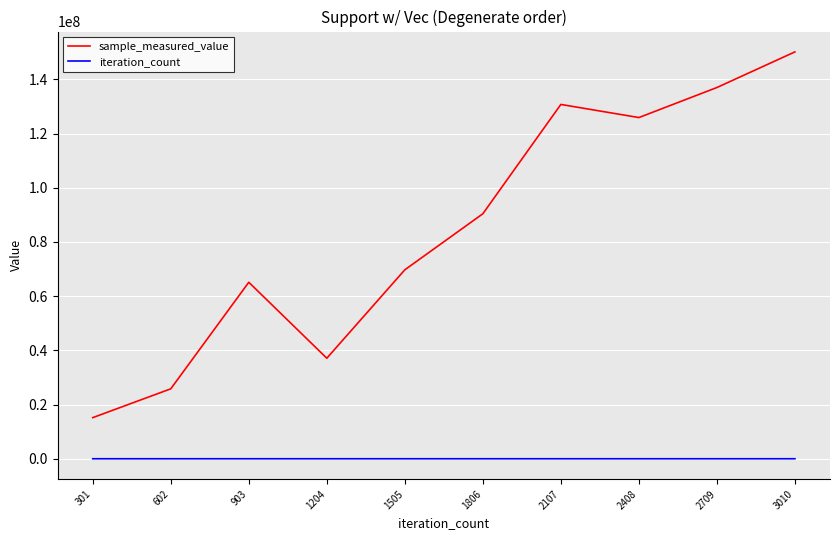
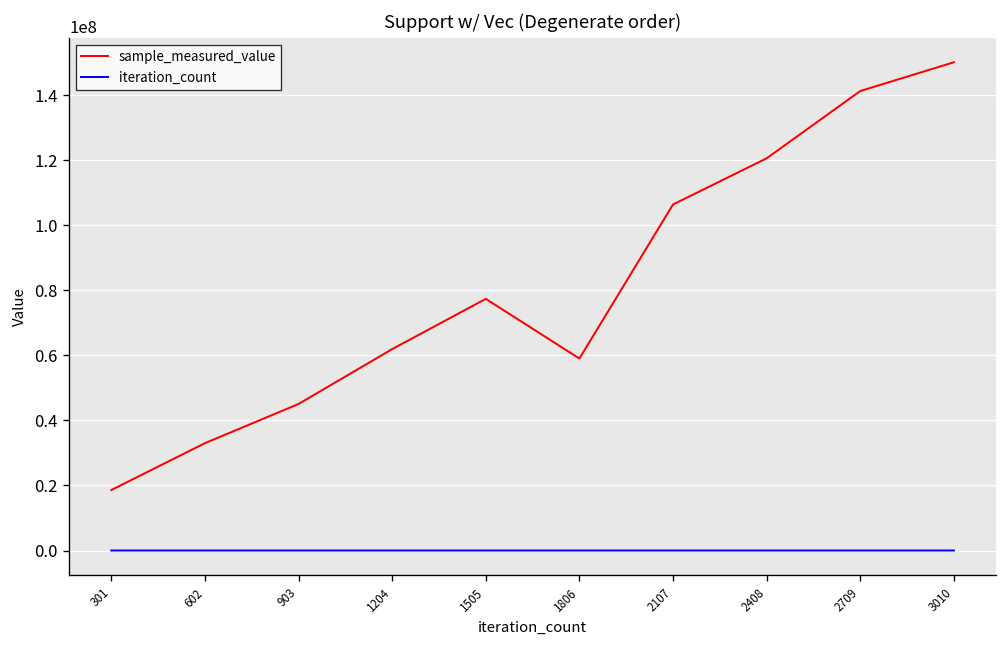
sample_measured_value, 301: 15000000 -> 19000000
sample_measured_value, 602: 26000000 -> 33000000
sample_measured_value, 903: 65000000 -> 45000000
sample_measured_value, 1204: 37000000 -> 62000000
sample_measured_value, 1505: 70000000 -> 77000000
sample_measured_value, 1806: 90000000 -> 59000000
sample_measured_value, 2107: 131000000 -> 106000000
sample_measured_value, 2408: 126000000 -> 121000000
sample_measured_value, 2709: 137000000 -> 141000000
